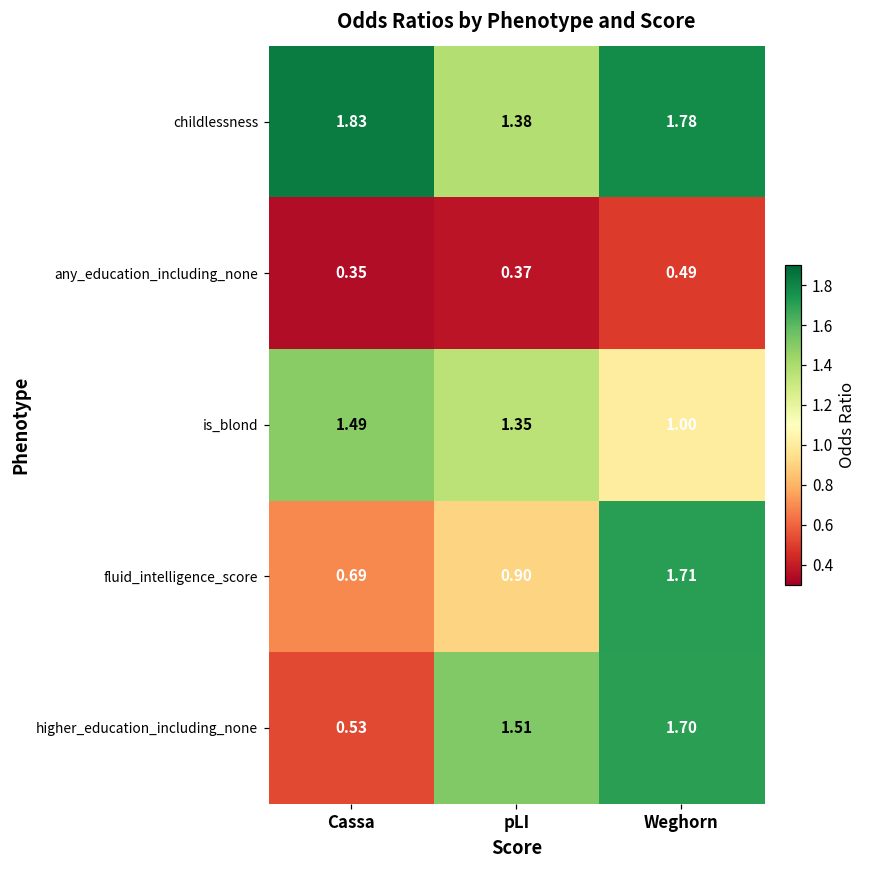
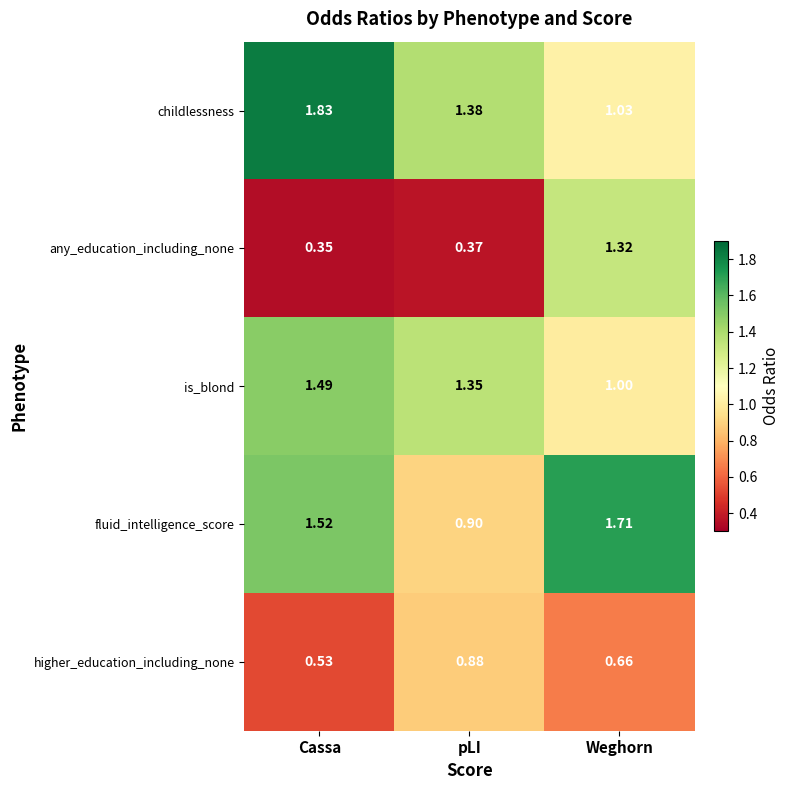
childlessness, Weghorn: 1.78 -> 1.03
any_education_including_none, Weghorn: 0.49 -> 1.32
fluid_intelligence_score, Cassa: 0.69 -> 1.52
higher_education_including_none, pLI: 1.51 -> 0.88
higher_education_including_none, Weghorn: 1.70 -> 0.66
